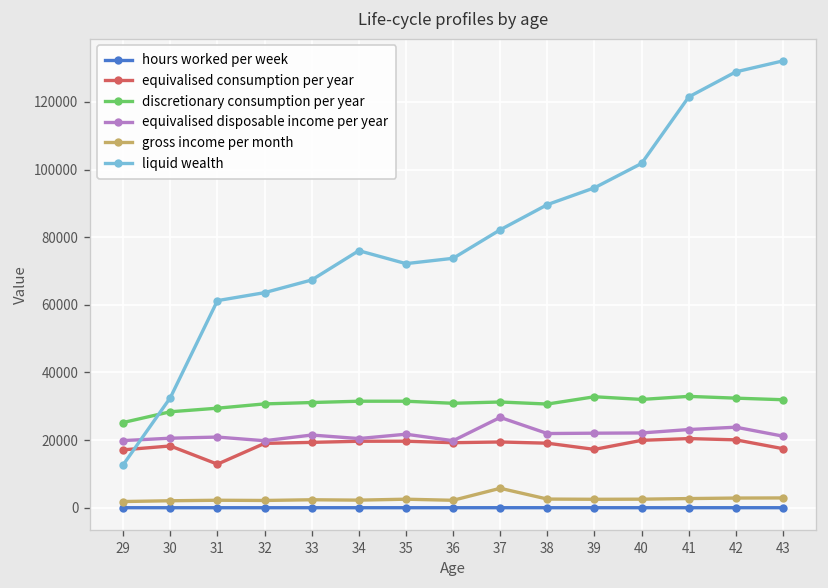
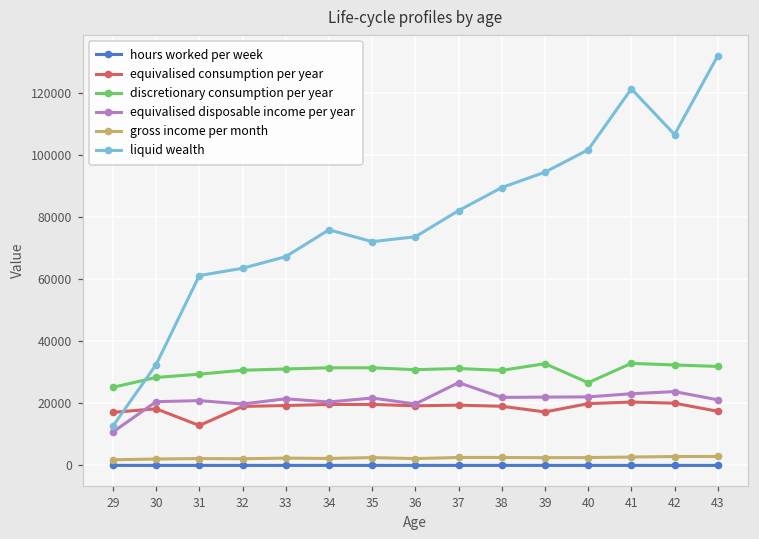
equivalised disposable income per year, 29: 20000 -> 11000
gross income per month, 37: 6000 -> 3000
discretionary consumption per year, 40: 32000 -> 27000
liquid wealth, 42: 129000 -> 107000
